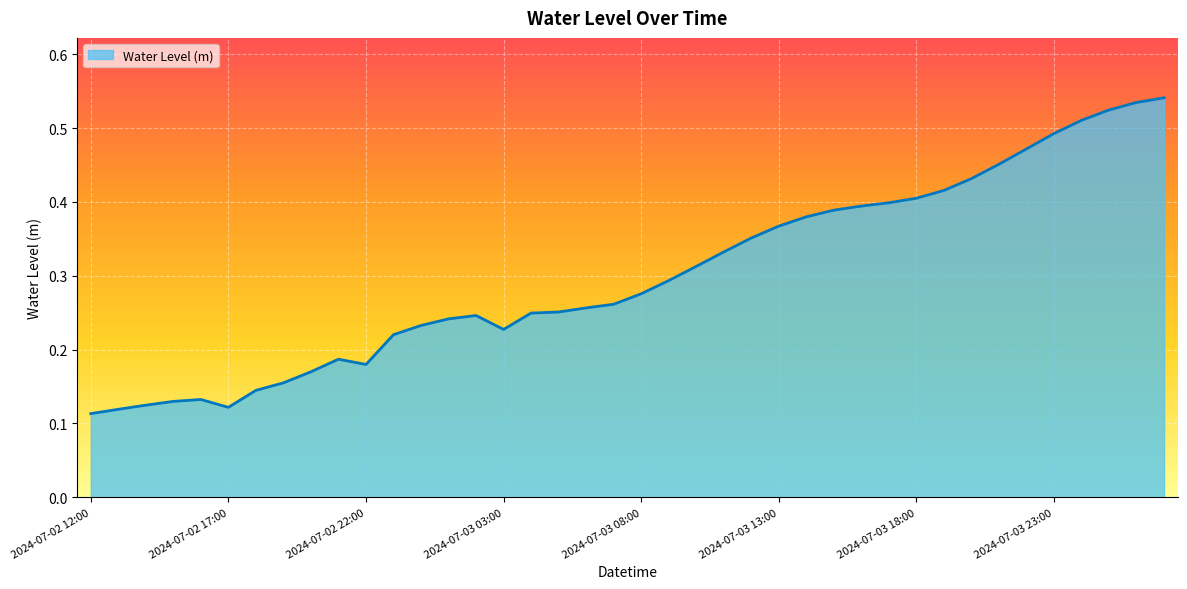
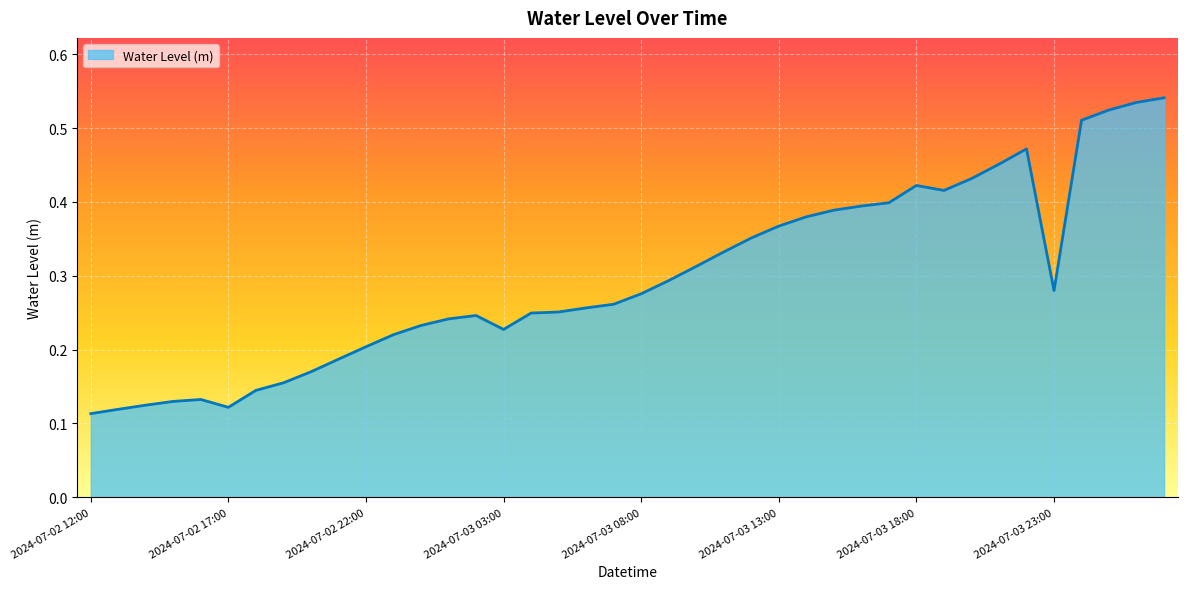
2024-07-02 22:00: 0.18 -> 0.20
2024-07-03 18:00: 0.41 -> 0.42
2024-07-03 23:00: 0.49 -> 0.28
